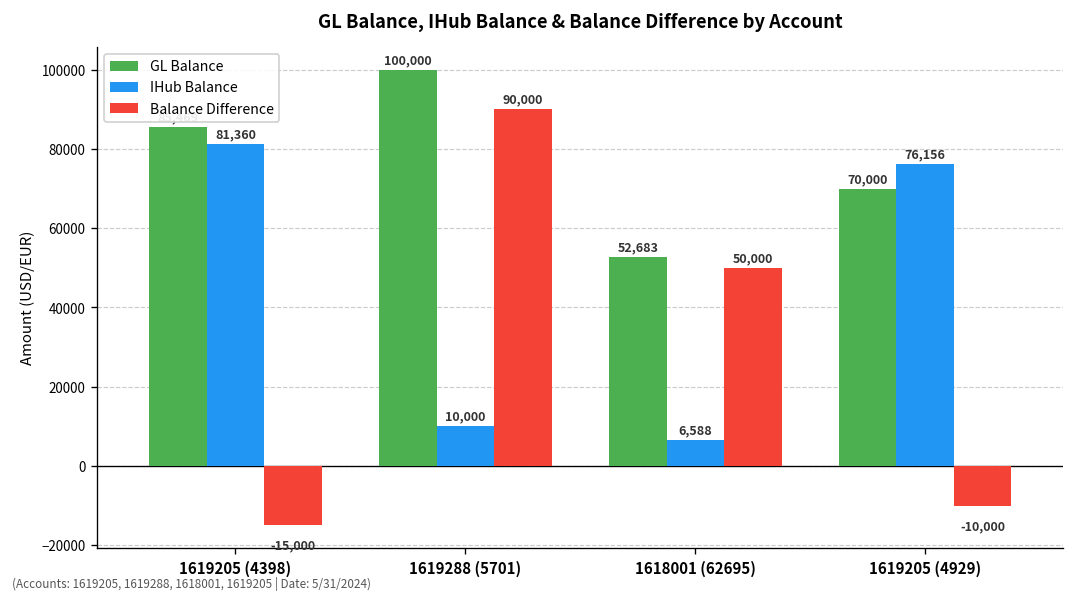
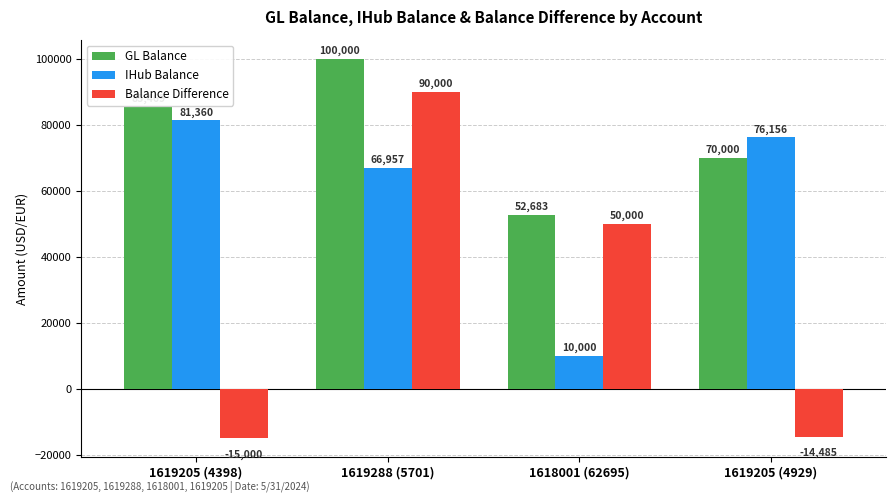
IHub Balance, 1619288 (5701): 10,000 -> 66,957
IHub Balance, 1618001 (62695): 6,588 -> 10,000
Balance Difference, 1619205 (4929): -10,000 -> -14,485
